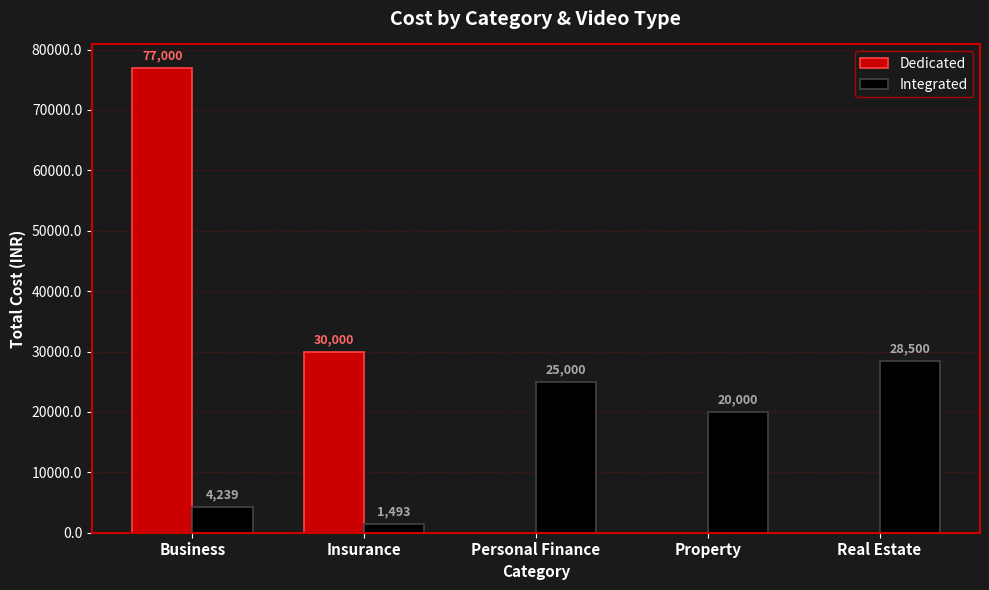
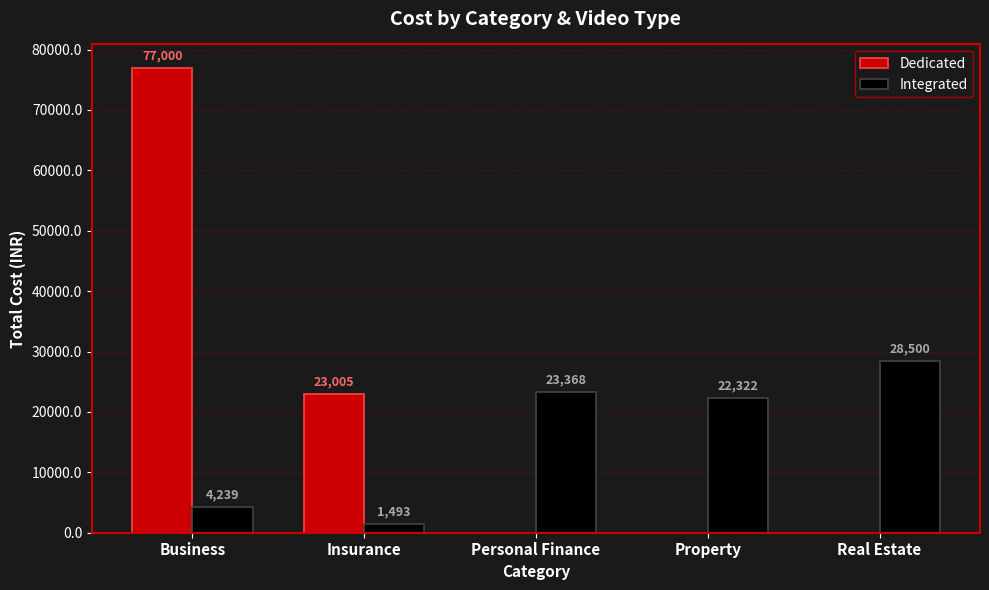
Dedicated, Insurance: 30,000 -> 23,005
Integrated, Personal Finance: 25,000 -> 23,368
Integrated, Property: 20,000 -> 22,322
